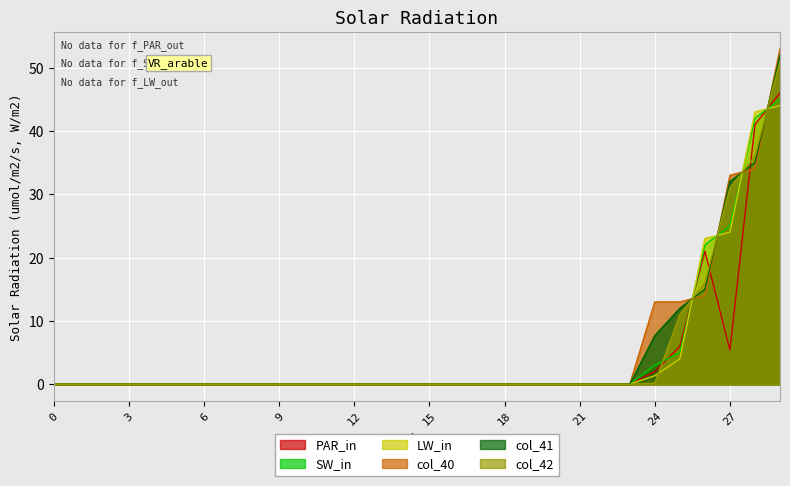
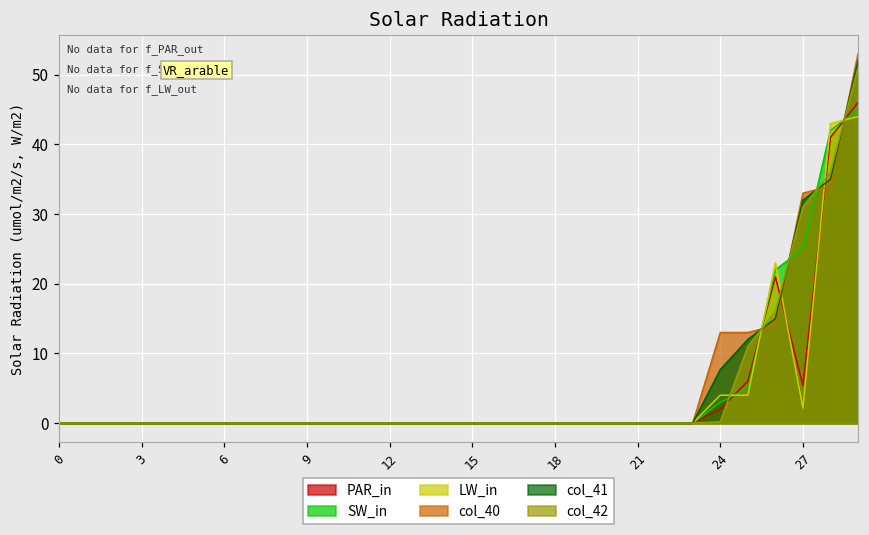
LW_in, 24: 1 -> 4
LW_in, 27: 24 -> 2
